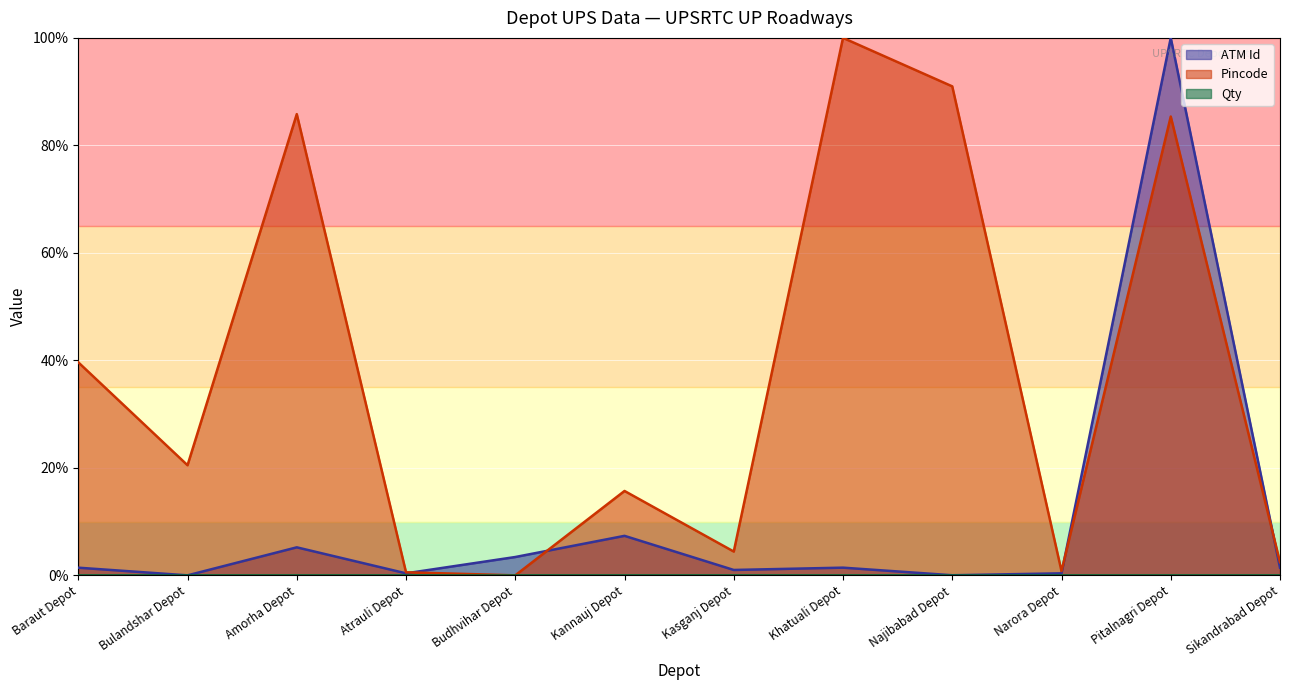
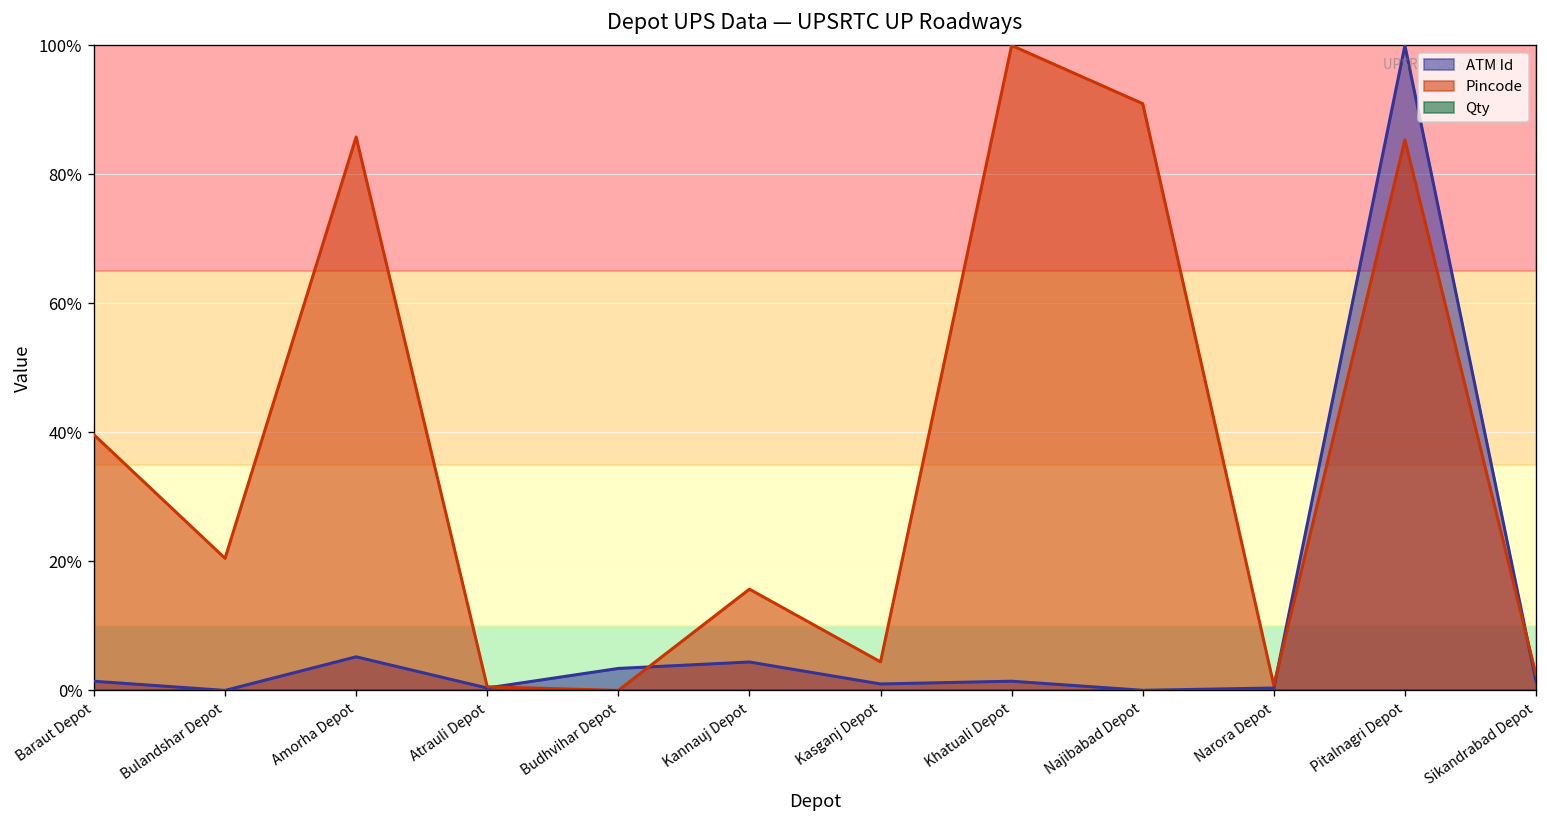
ATM Id, Kannauj Depot: 7% -> 4%
